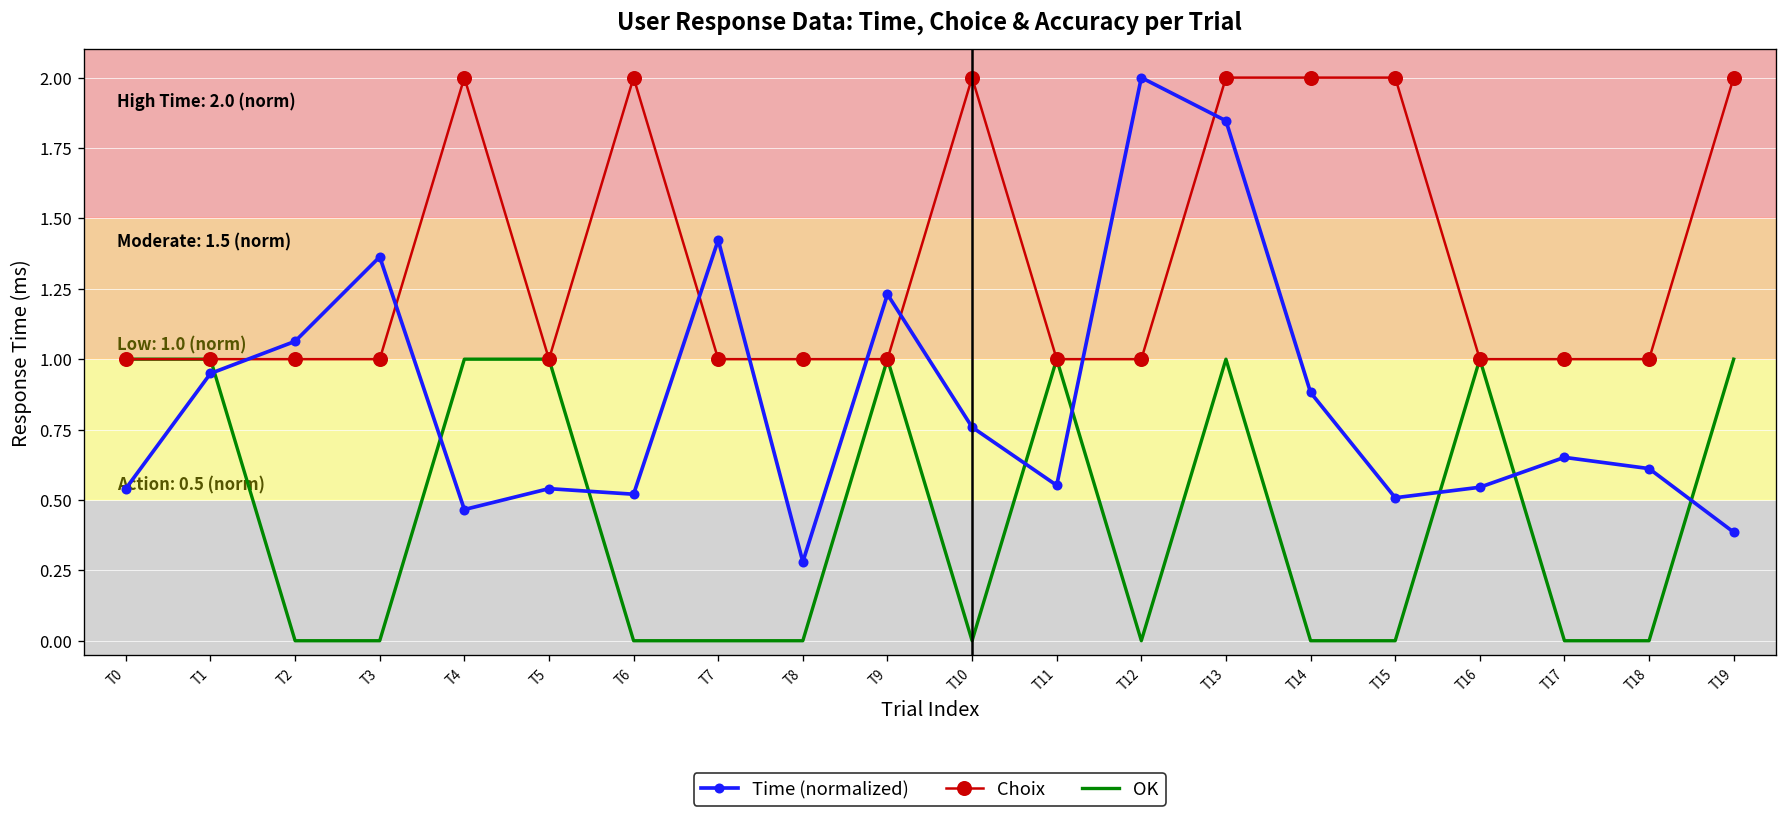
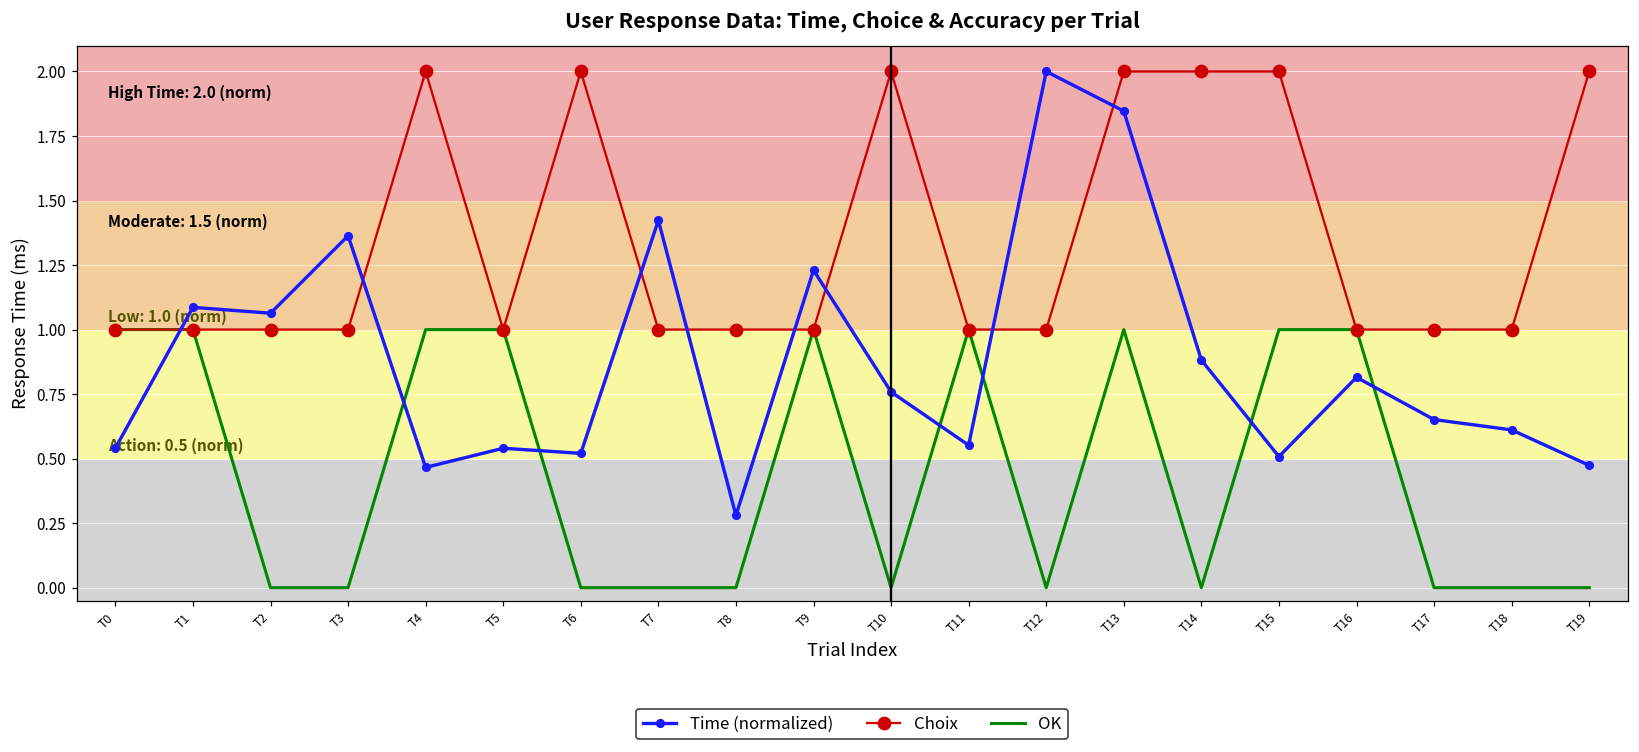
Time (normalized), T1: 0.95 -> 1.09
OK, T15: 0 -> 1
Time (normalized), T16: 0.55 -> 0.82
Time (normalized), T19: 0.39 -> 0.47
OK, T19: 1 -> 0
